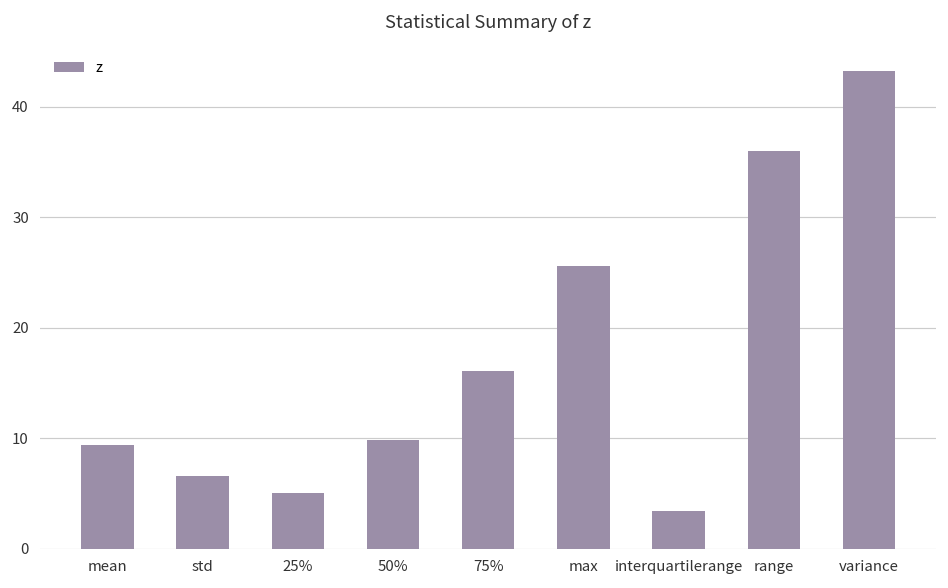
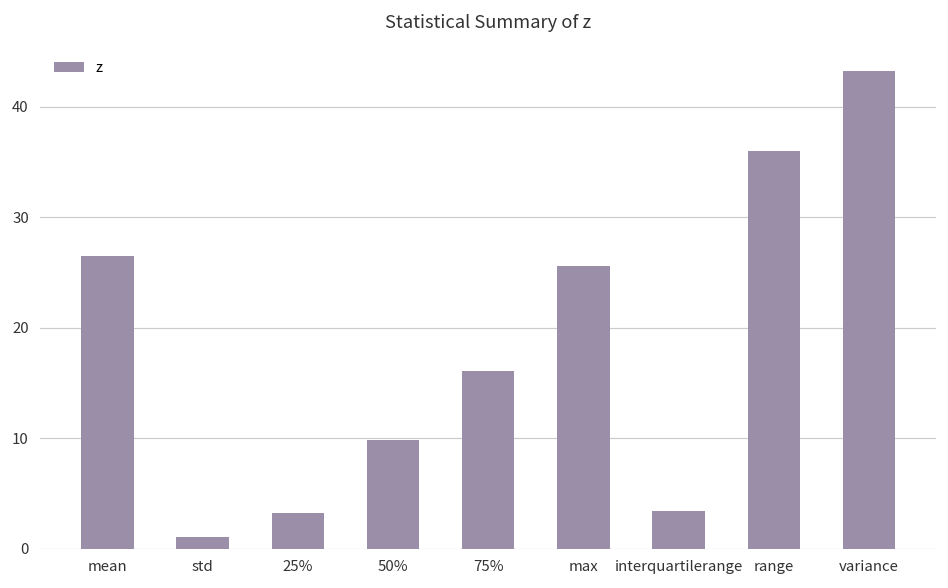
mean: 9 -> 26
std: 7 -> 1
25%: 5 -> 3
